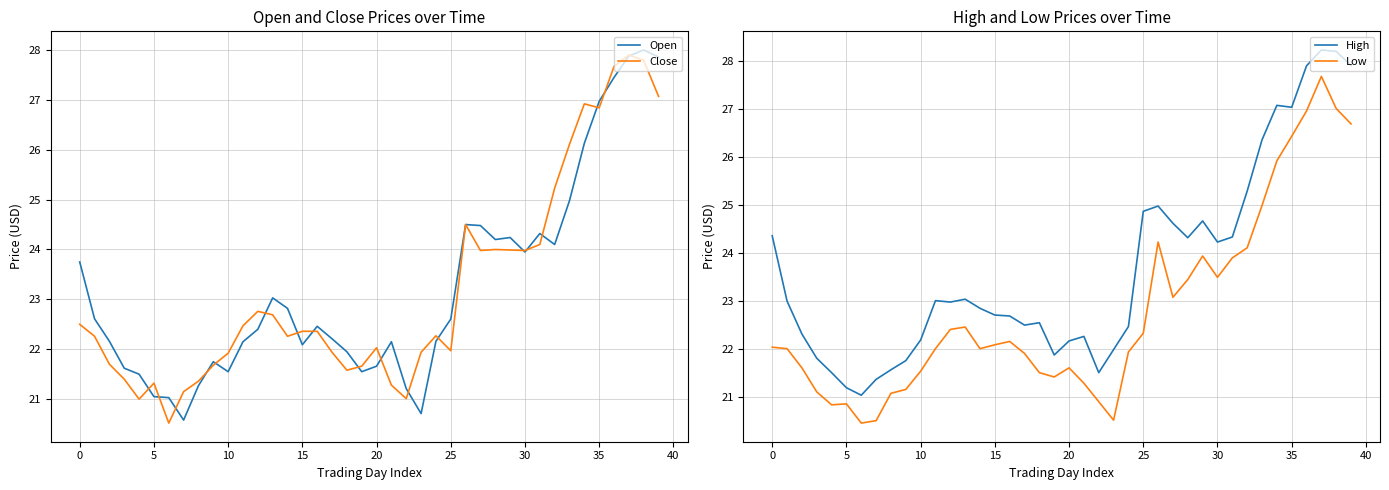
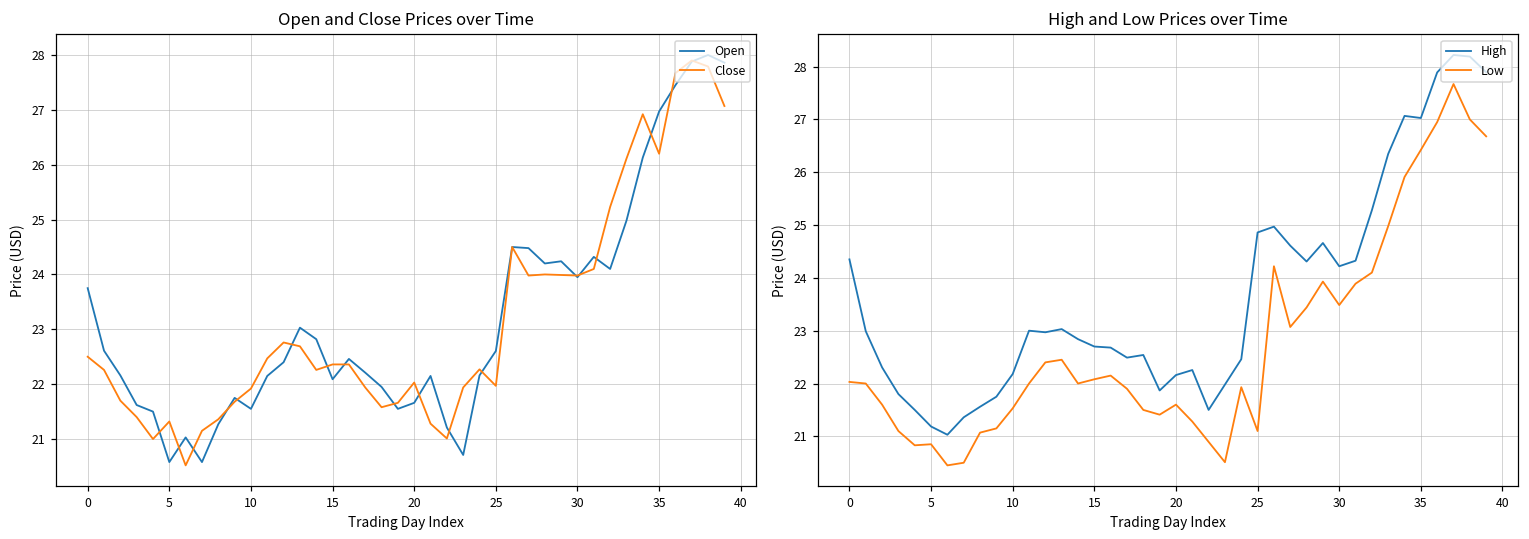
Open and Close Prices over Time, Open, 5: 21.1 -> 20.6
Open and Close Prices over Time, Close, 35: 26.8 -> 26.2
High and Low Prices over Time, Low, 25: 22.3 -> 21.1
